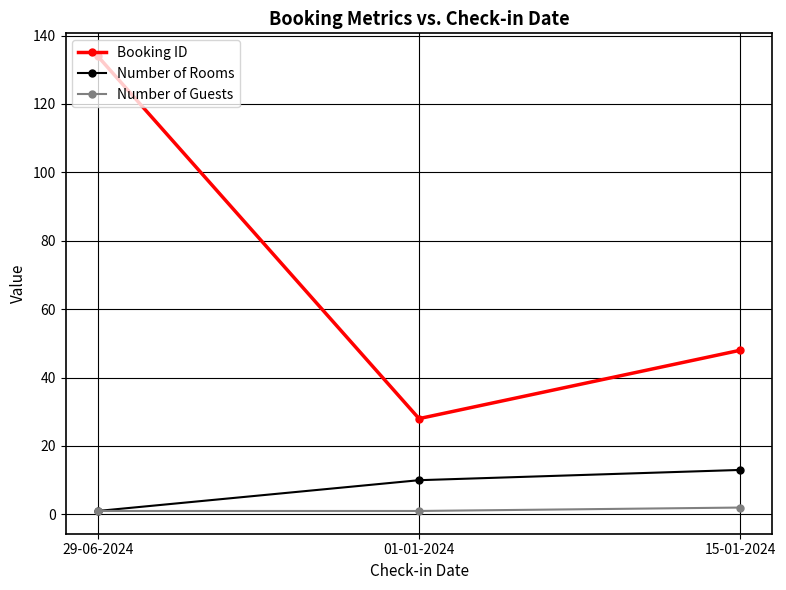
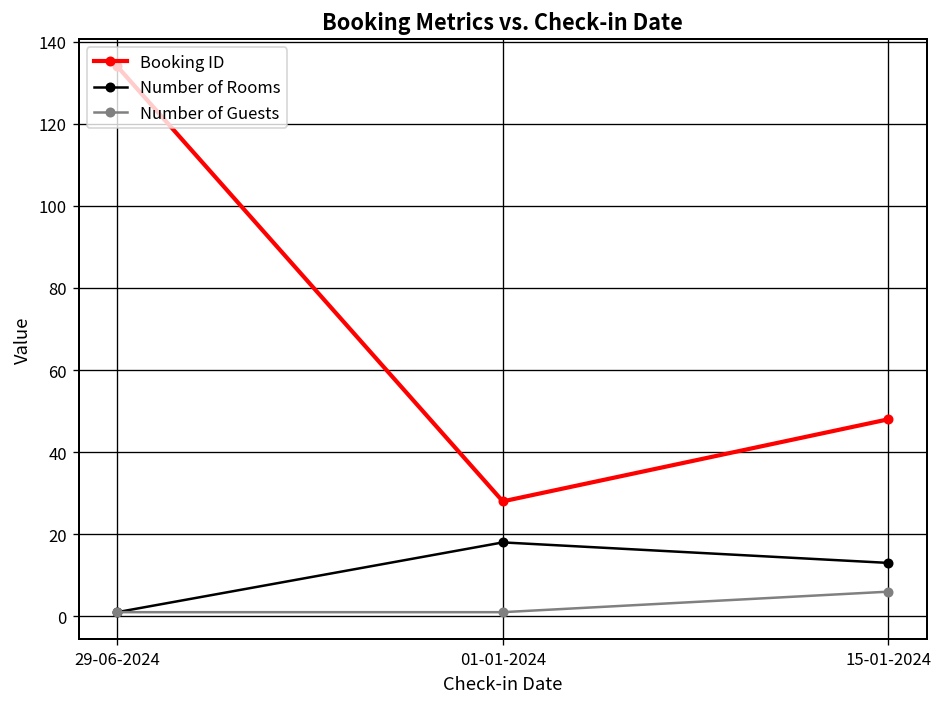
Number of Rooms, 01-01-2024: 10 -> 18
Number of Guests, 15-01-2024: 2 -> 6
